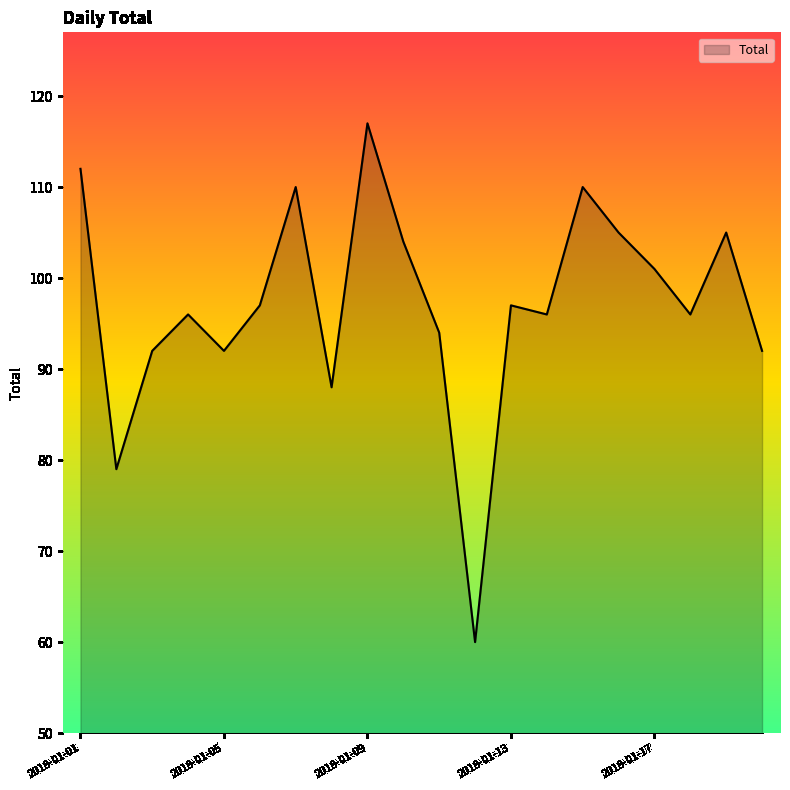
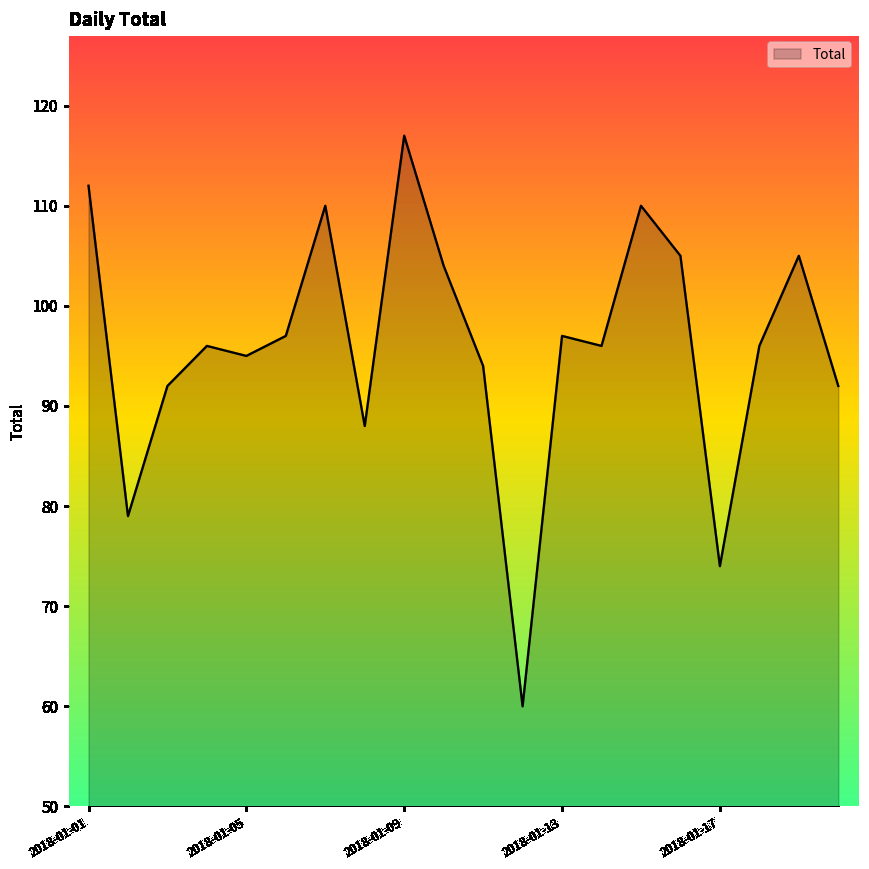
2018-01-05: 92 -> 95
2018-01-17: 101 -> 74
